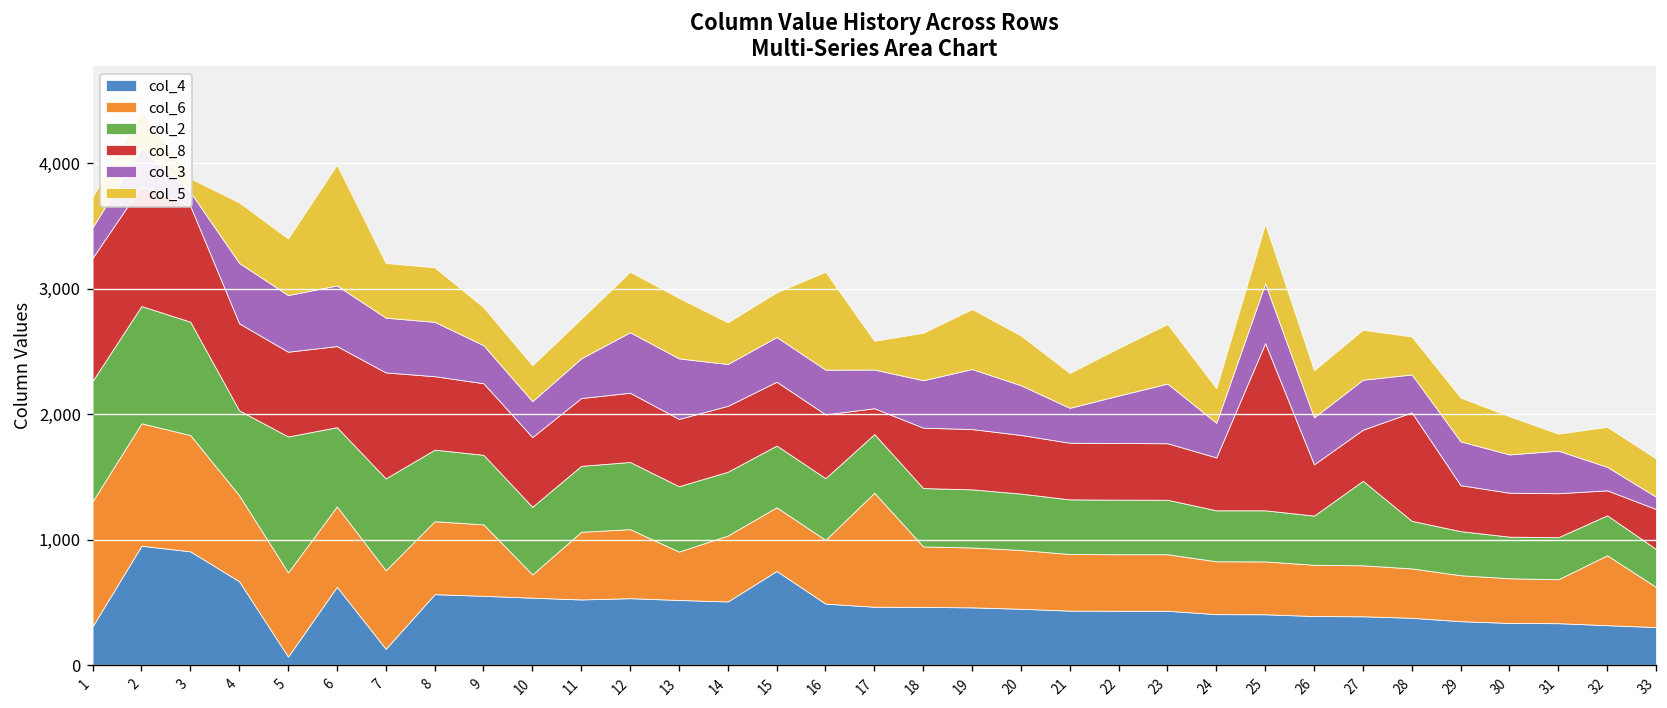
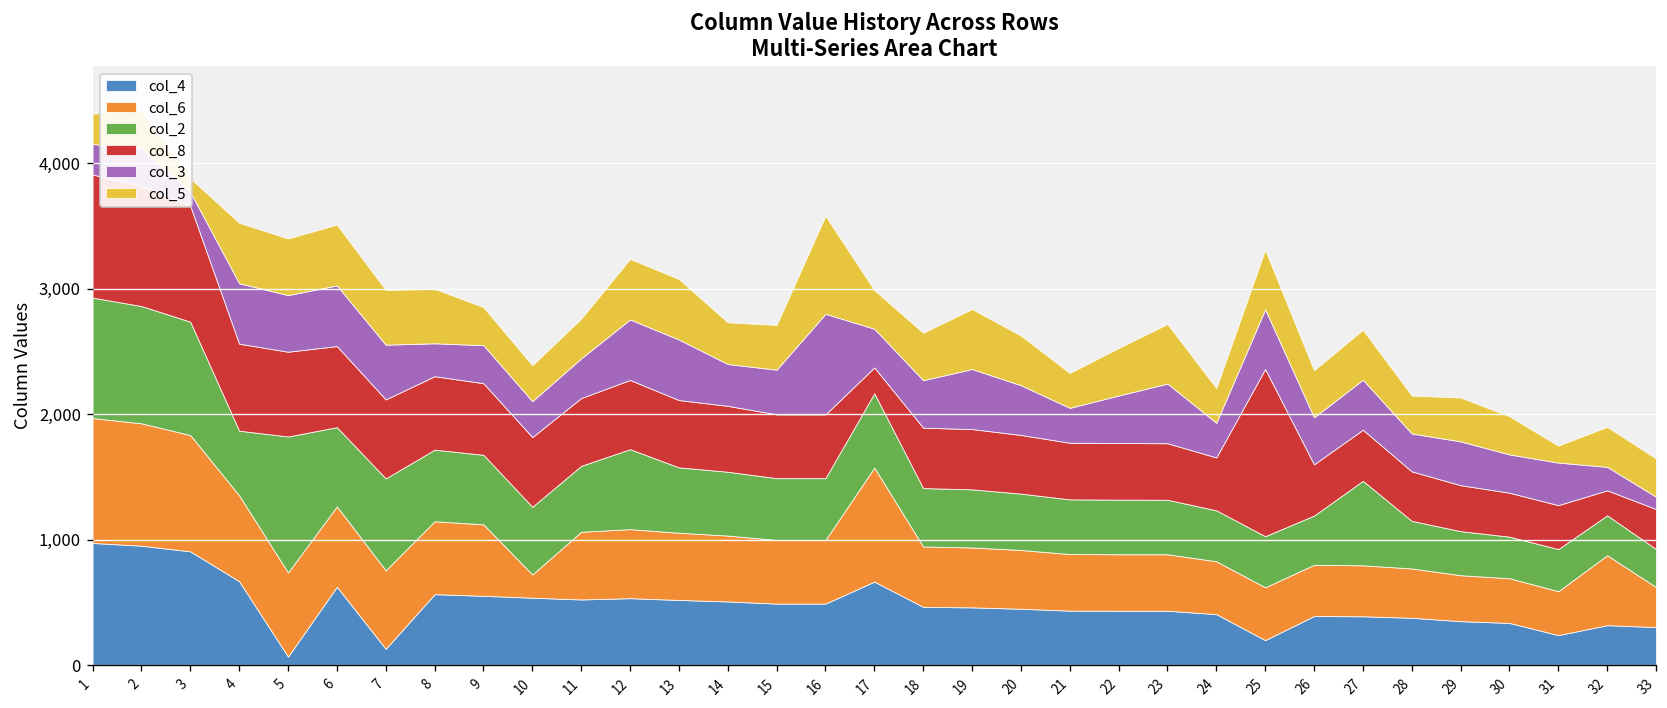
col_4, 1: 310 -> 970
col_2, 4: 680 -> 520
col_5, 6: 960 -> 480
col_8, 7: 840 -> 630
col_3, 8: 430 -> 260
col_2, 12: 540 -> 640
col_6, 13: 390 -> 540
col_4, 15: 750 -> 490
col_3, 16: 360 -> 800
col_4, 17: 470 -> 670
col_2, 17: 470 -> 590
col_5, 17: 230 -> 310
col_4, 25: 410 -> 200
col_8, 28: 860 -> 390
col_4, 31: 340 -> 240
